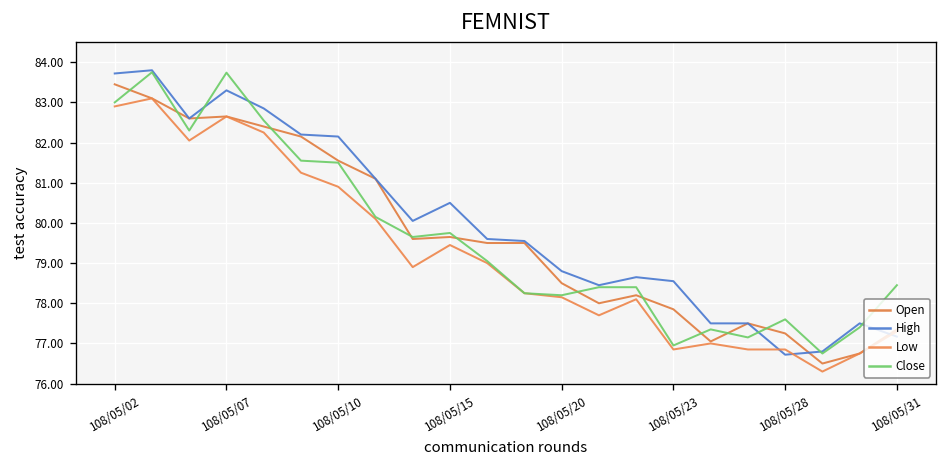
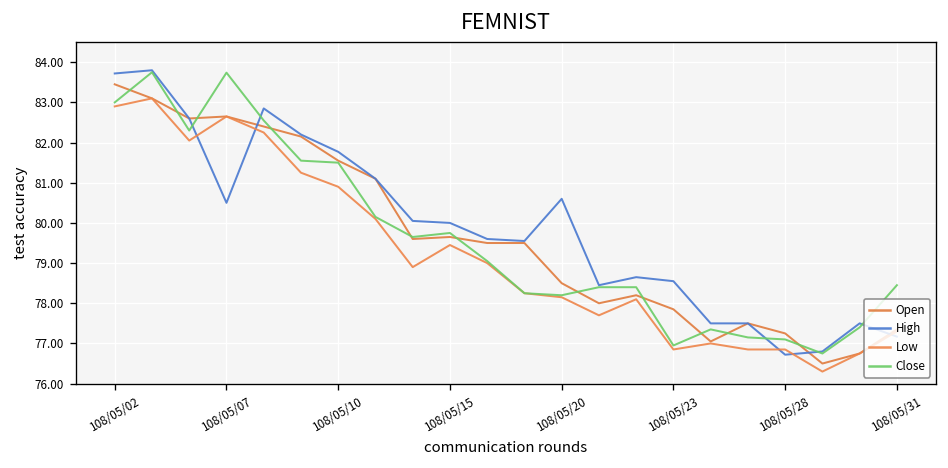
High, 108/05/07: 83.3 -> 80.5
High, 108/05/10: 82.2 -> 81.8
High, 108/05/15: 80.5 -> 80.0
High, 108/05/20: 78.8 -> 80.6
Close, 108/05/28: 77.6 -> 77.1
